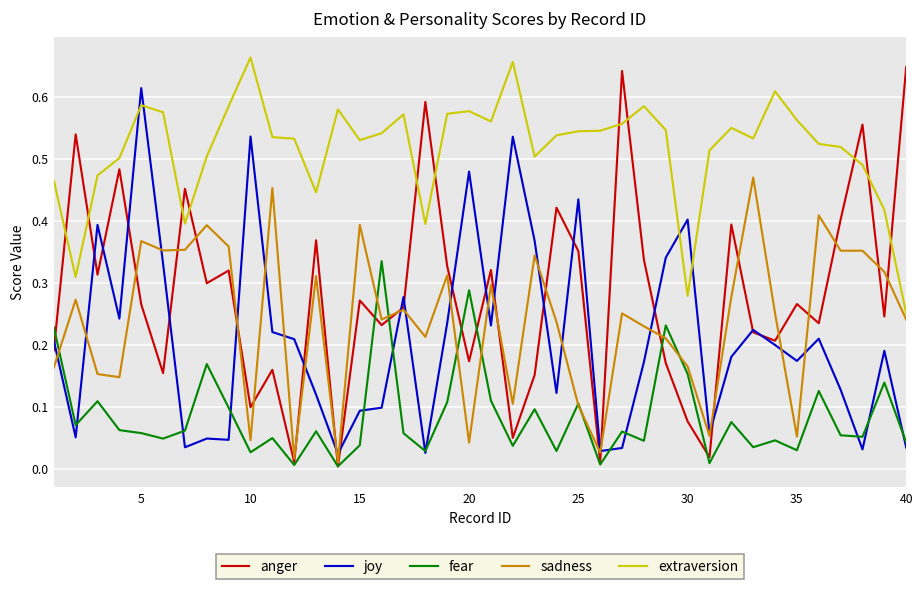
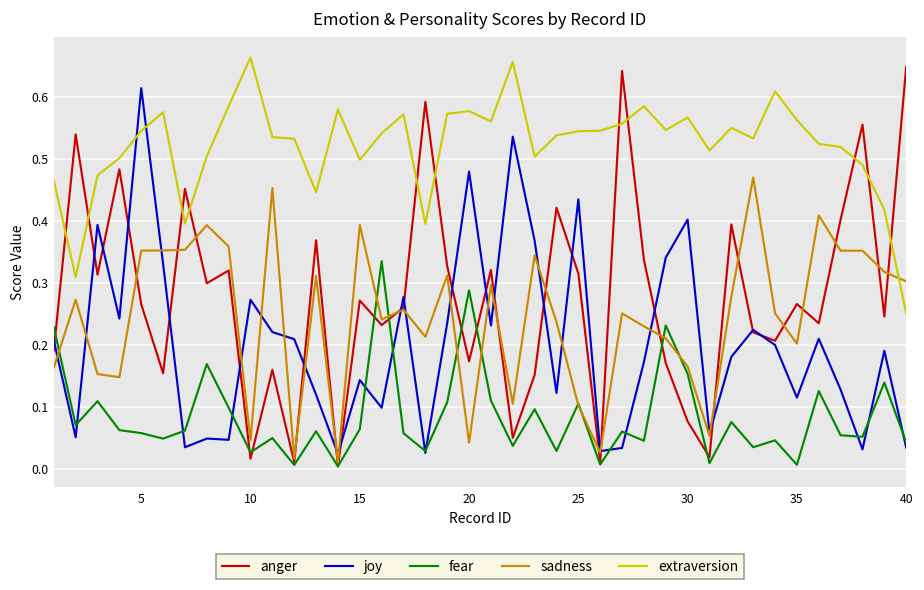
sadness, 5: 0.37 -> 0.35
extraversion, 5: 0.59 -> 0.55
anger, 10: 0.10 -> 0.02
joy, 10: 0.54 -> 0.27
joy, 15: 0.09 -> 0.14
fear, 15: 0.04 -> 0.06
extraversion, 15: 0.53 -> 0.50
anger, 25: 0.35 -> 0.31
extraversion, 30: 0.28 -> 0.57
joy, 35: 0.17 -> 0.11
fear, 35: 0.03 -> 0.01
sadness, 35: 0.05 -> 0.20
sadness, 40: 0.24 -> 0.30
